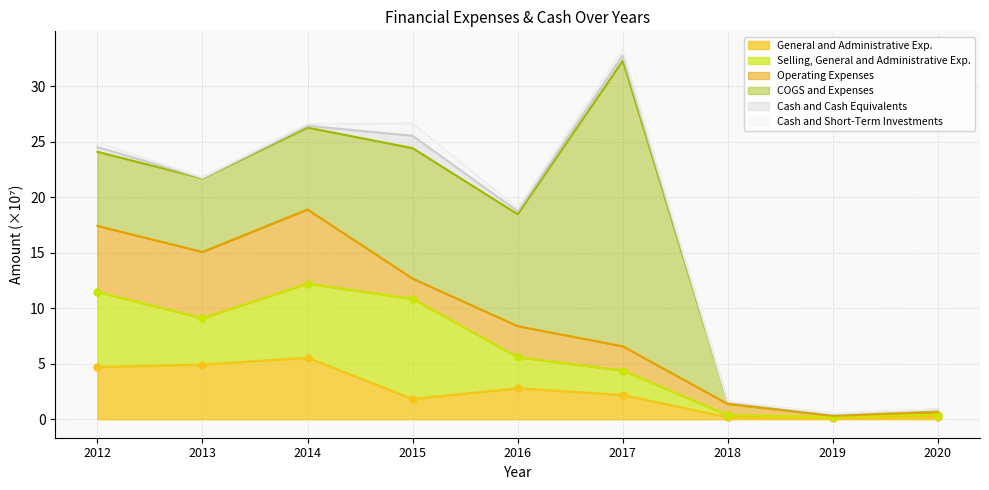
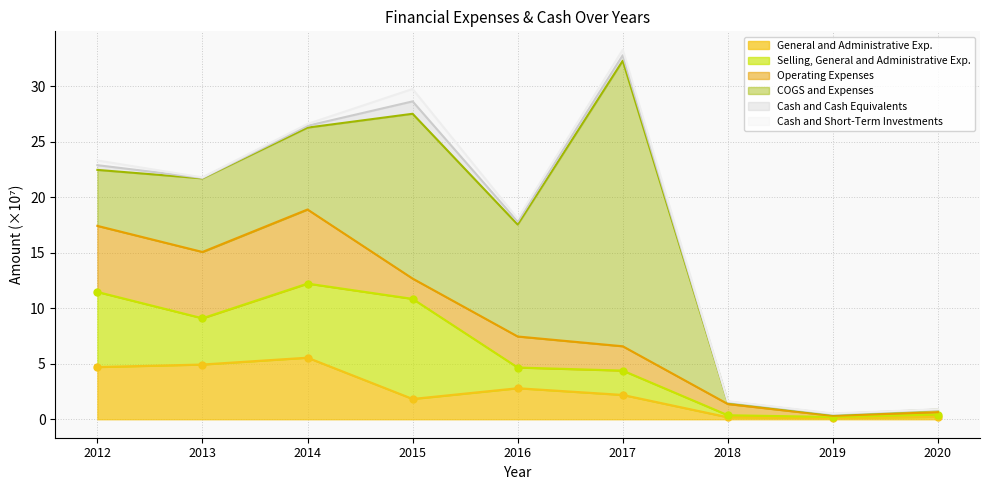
COGS and Expenses, 2012: 6.7 -> 5.0
COGS and Expenses, 2015: 11.7 -> 14.8
Selling, General and Administrative Exp., 2016: 2.8 -> 1.9
